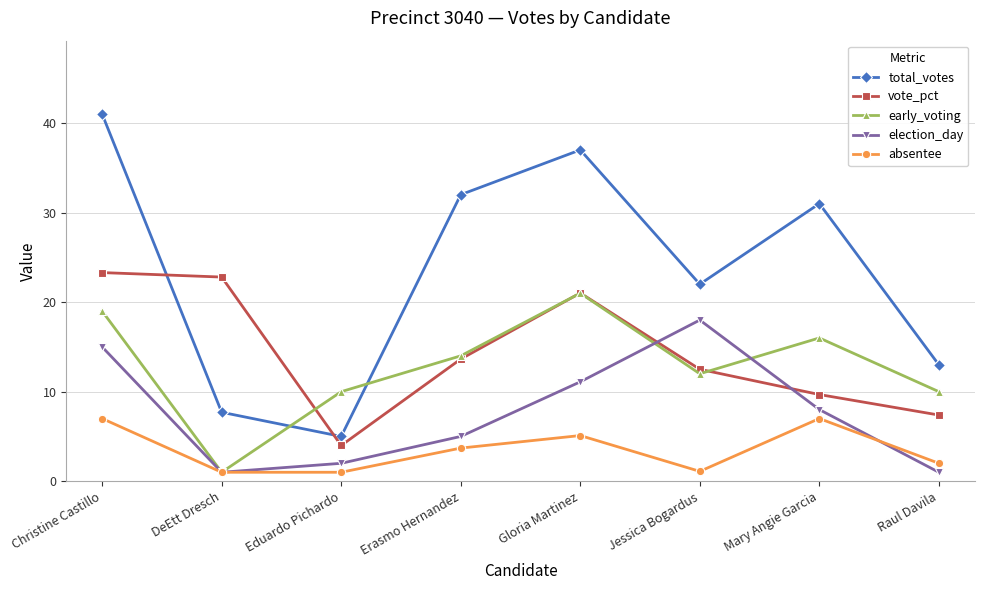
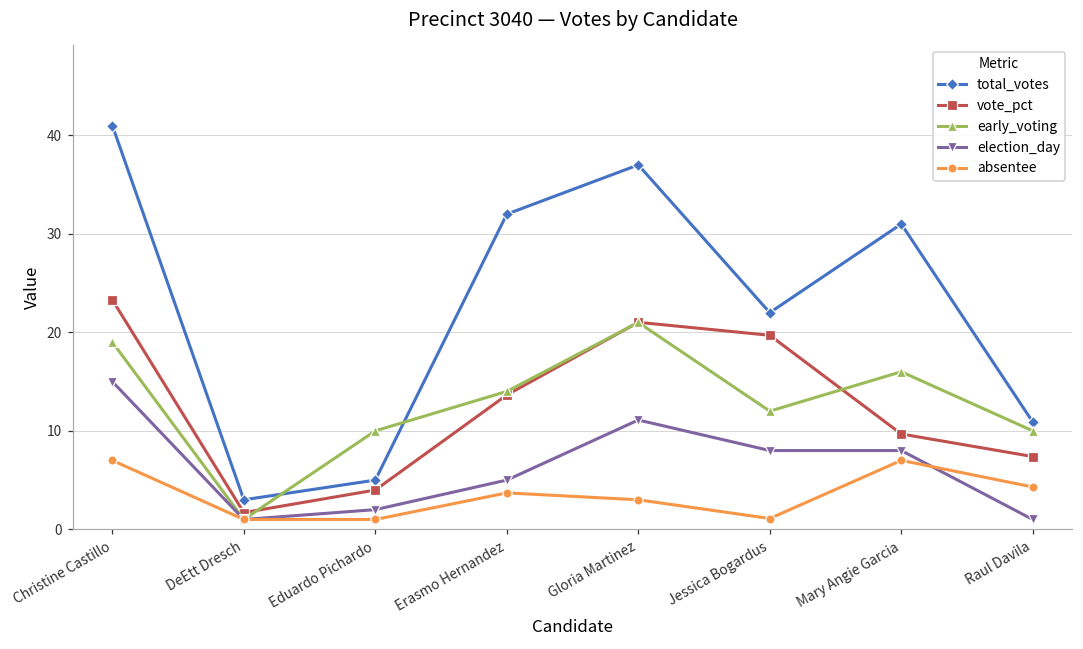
total_votes, DeEtt Dresch: 8 -> 3
vote_pct, DeEtt Dresch: 23 -> 2
absentee, Gloria Martinez: 5 -> 3
vote_pct, Jessica Bogardus: 13 -> 20
election_day, Jessica Bogardus: 18 -> 8
total_votes, Raul Davila: 13 -> 11
absentee, Raul Davila: 2 -> 4
